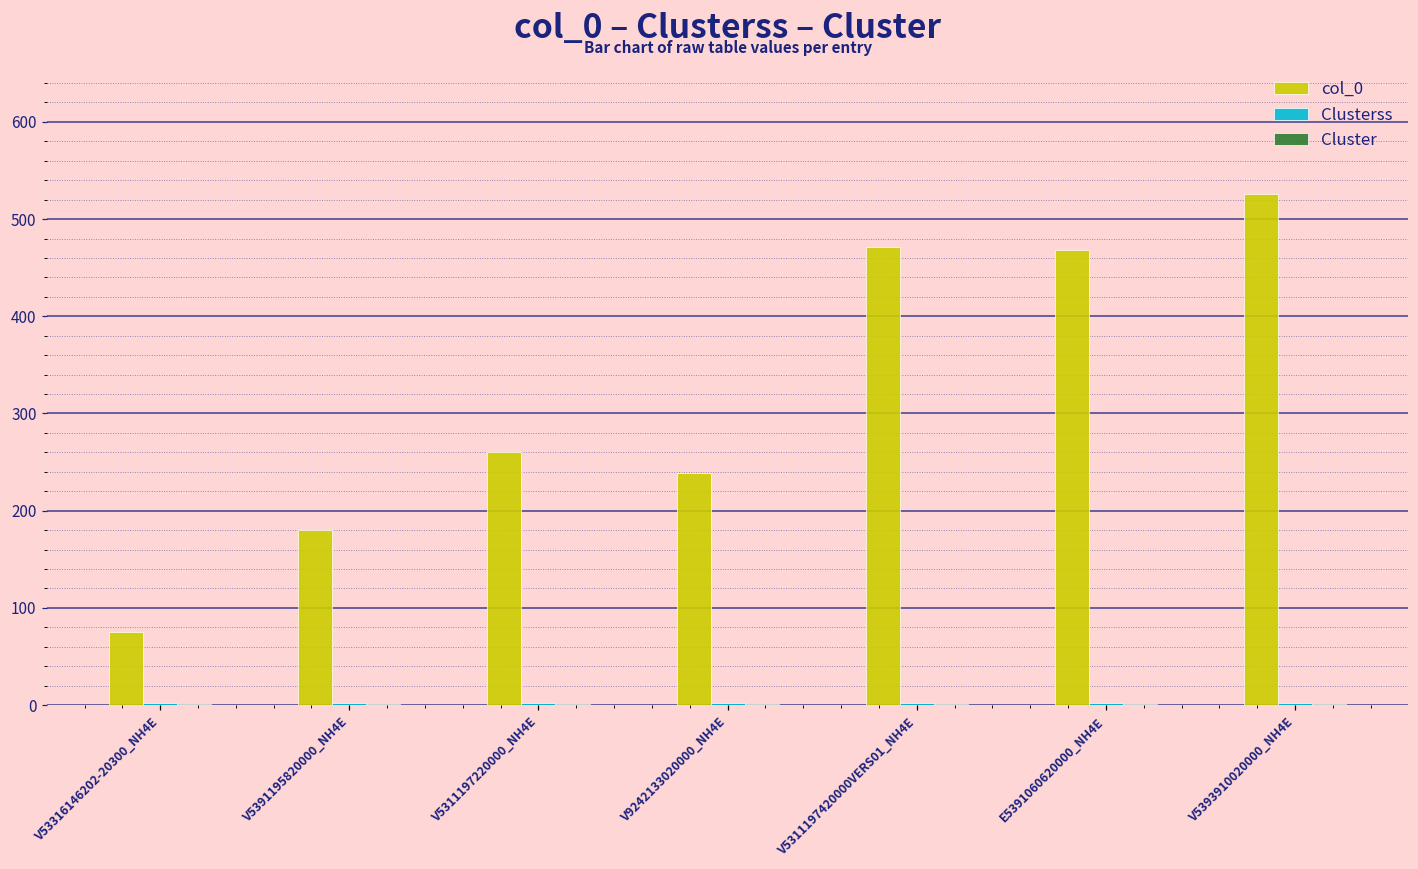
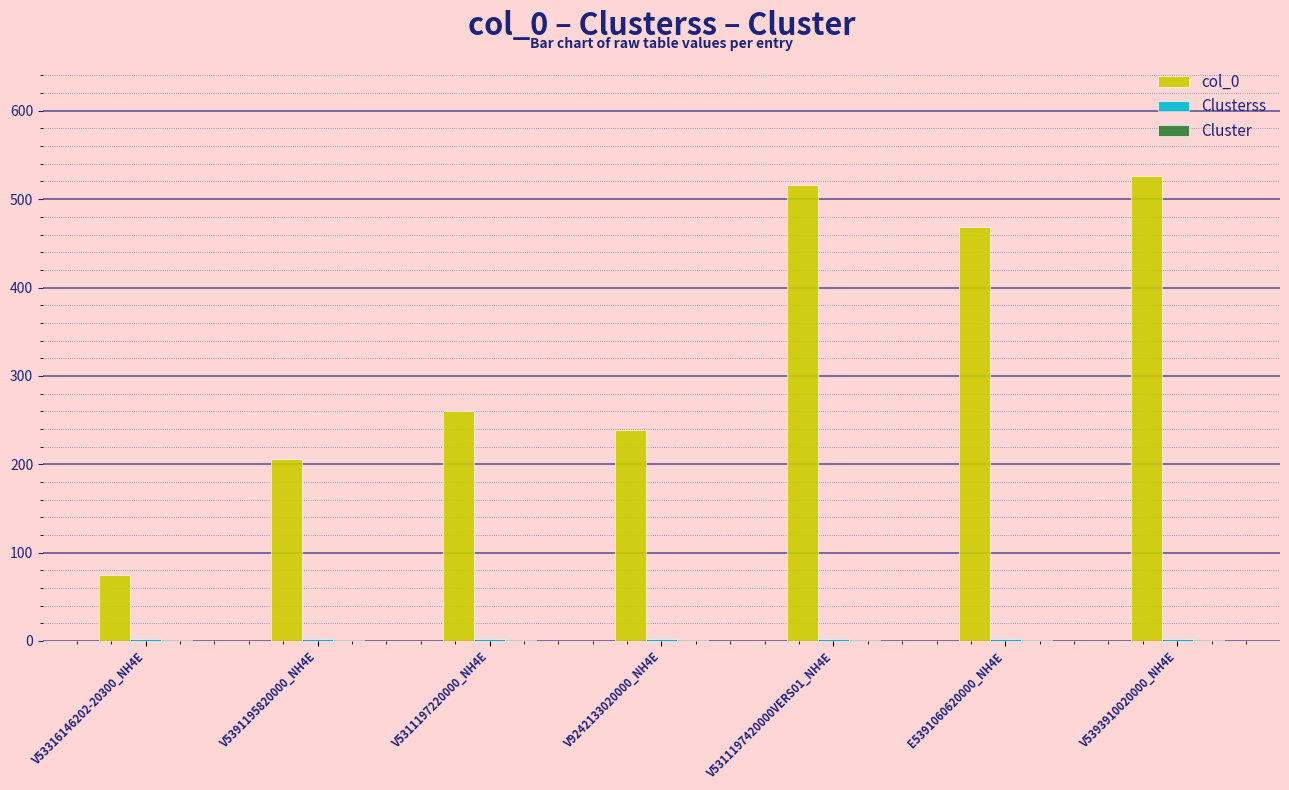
col_0, V5391195820000_NH4E: 180 -> 210
col_0, V5311197420000VERS01_NH4E: 470 -> 520
